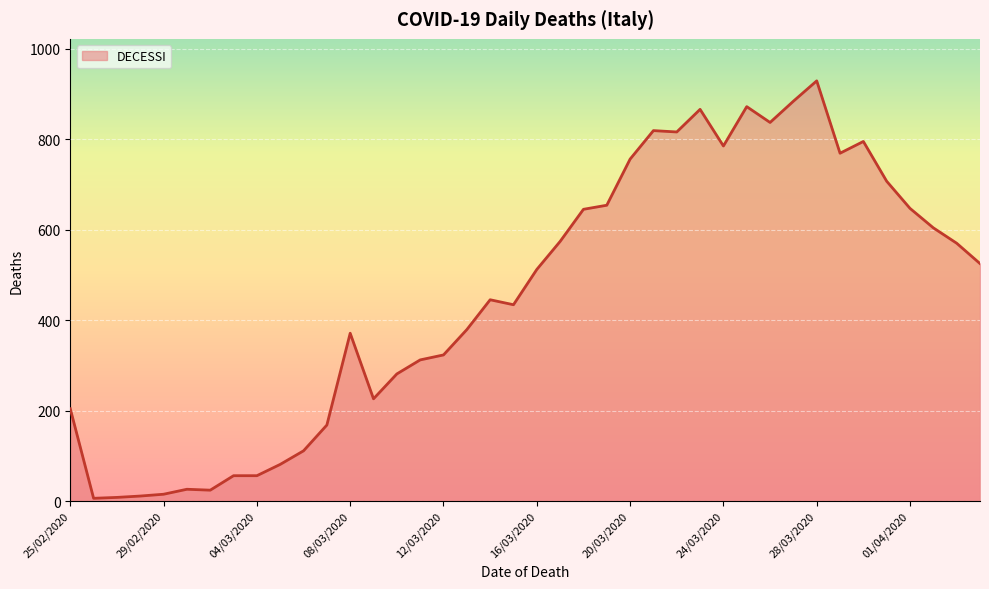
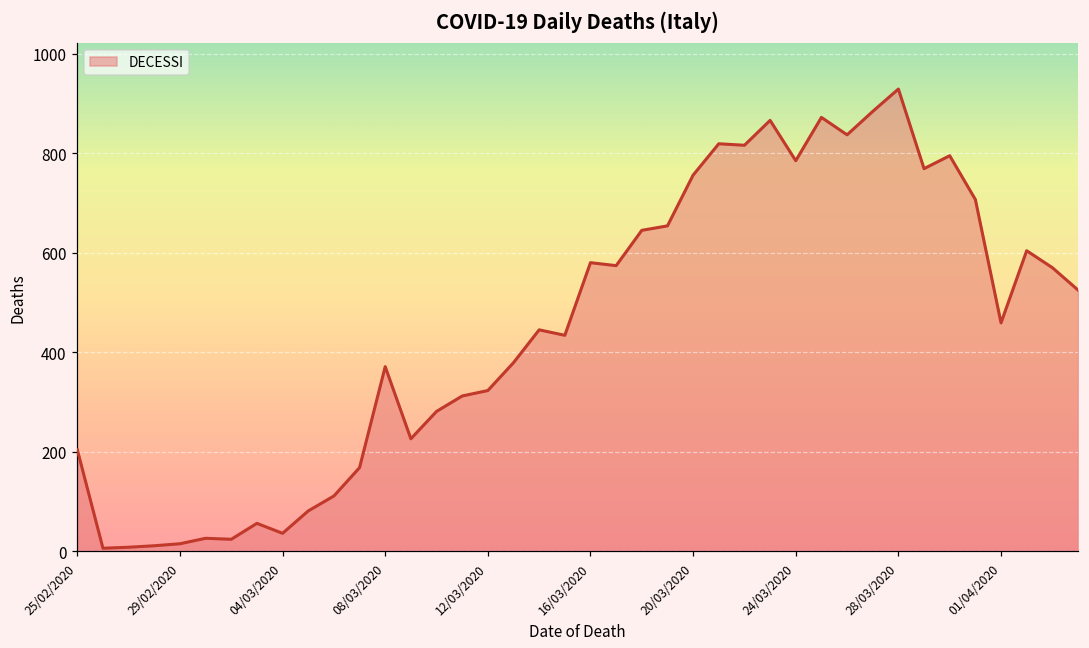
04/03/2020: 60 -> 40
16/03/2020: 510 -> 580
01/04/2020: 650 -> 460
